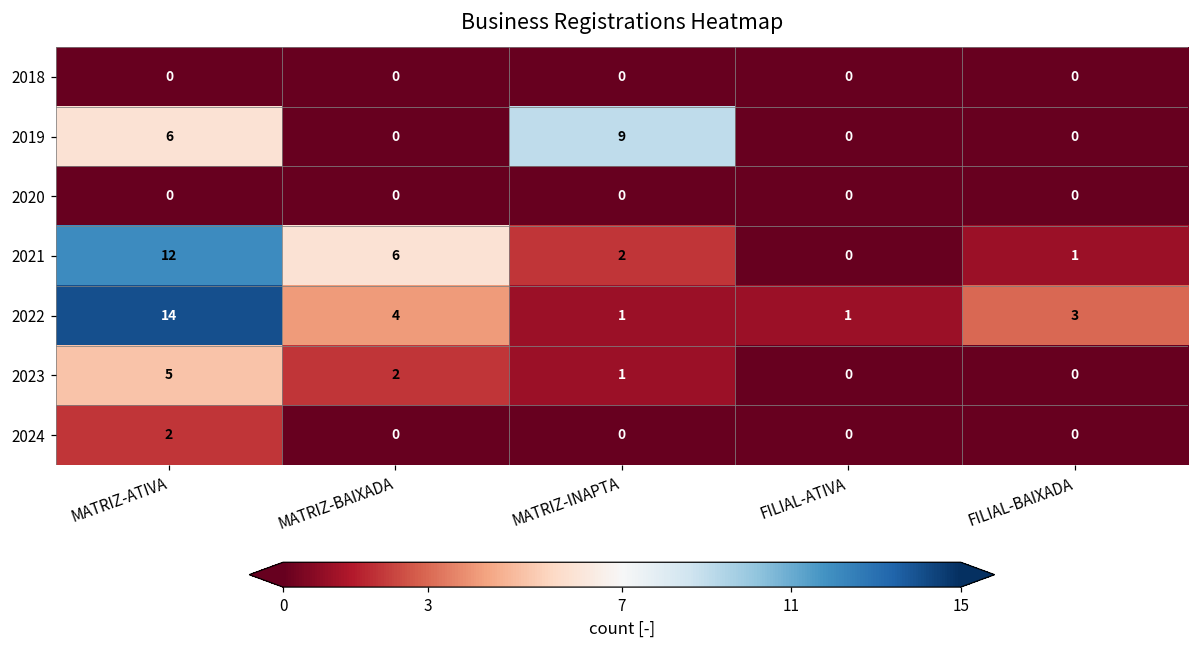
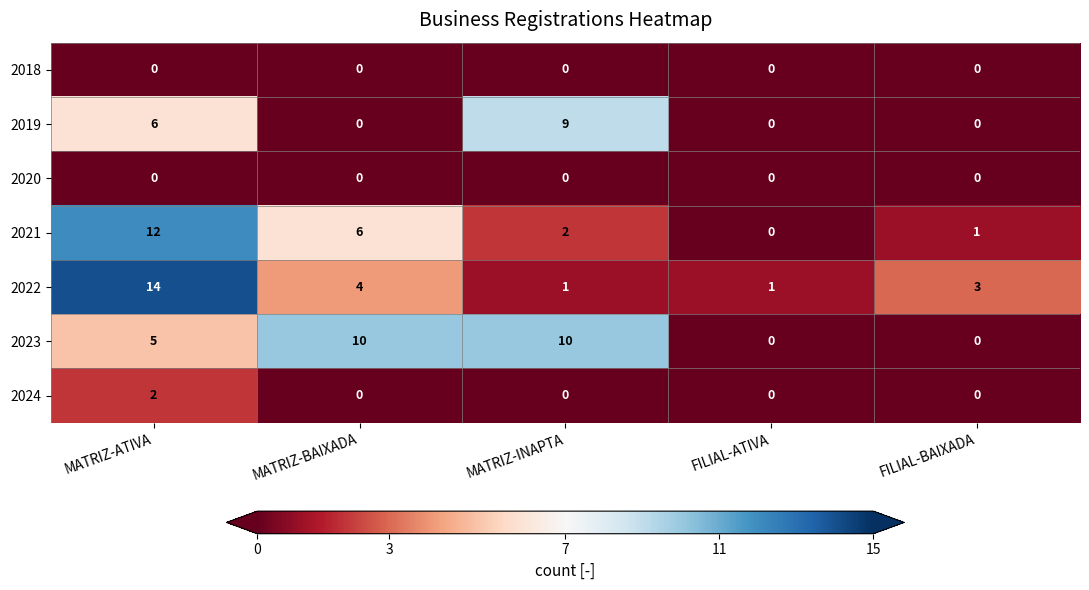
2023, MATRIZ-BAIXADA: 2 -> 10
2023, MATRIZ-INAPTA: 1 -> 10
